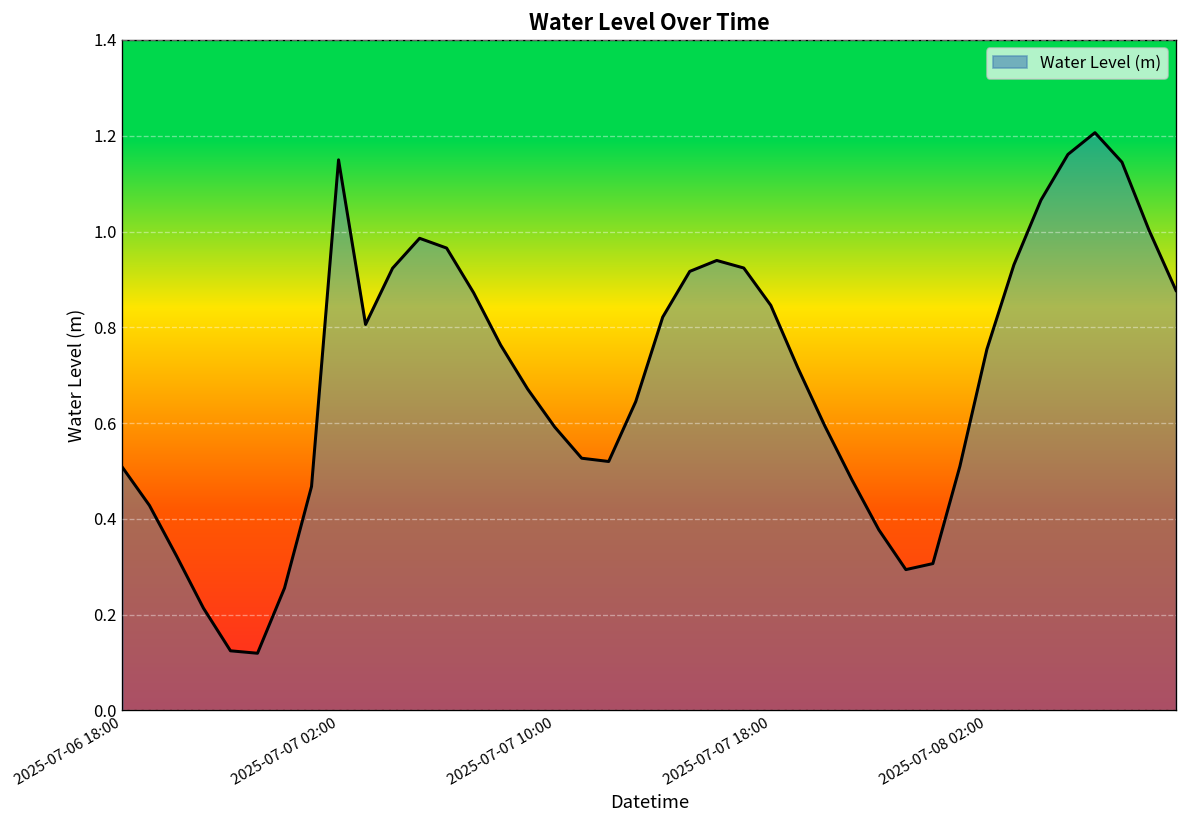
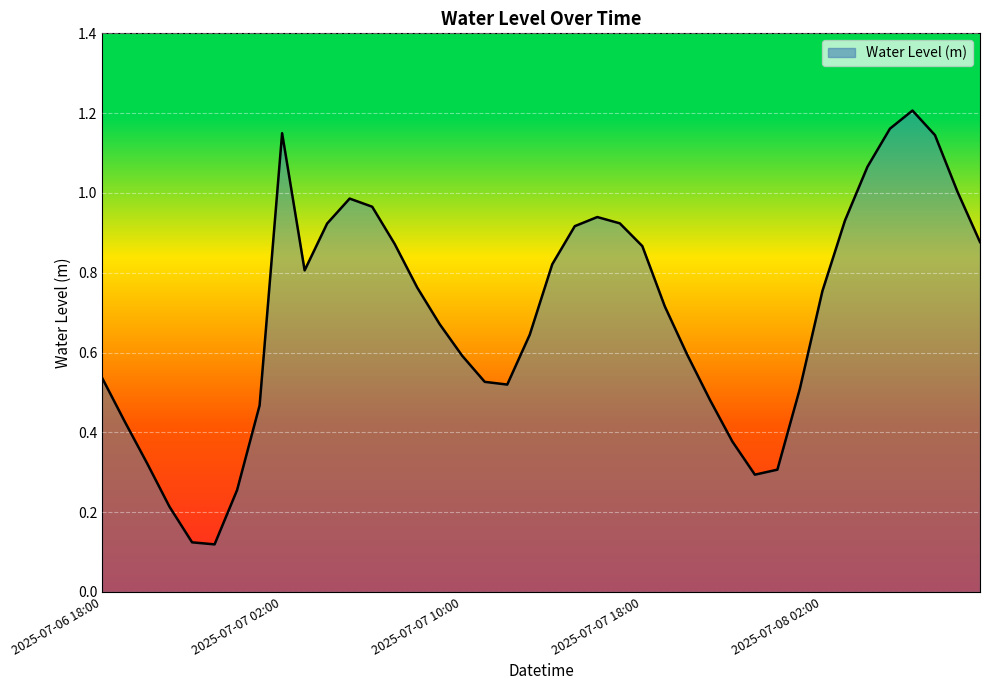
2025-07-06 18:00: 0.51 -> 0.54
2025-07-07 18:00: 0.85 -> 0.87
